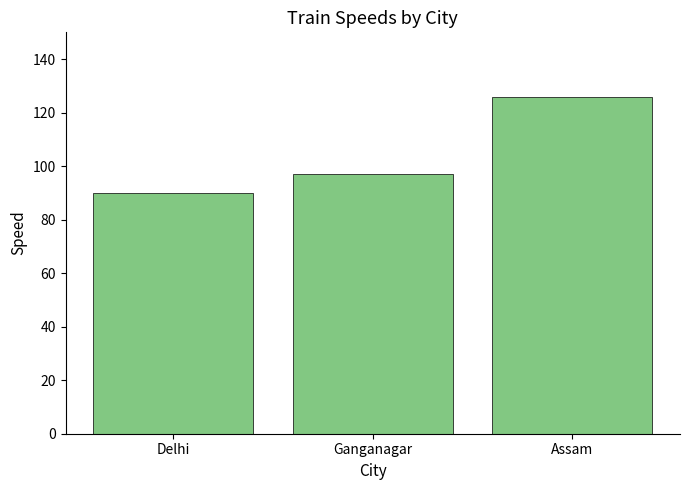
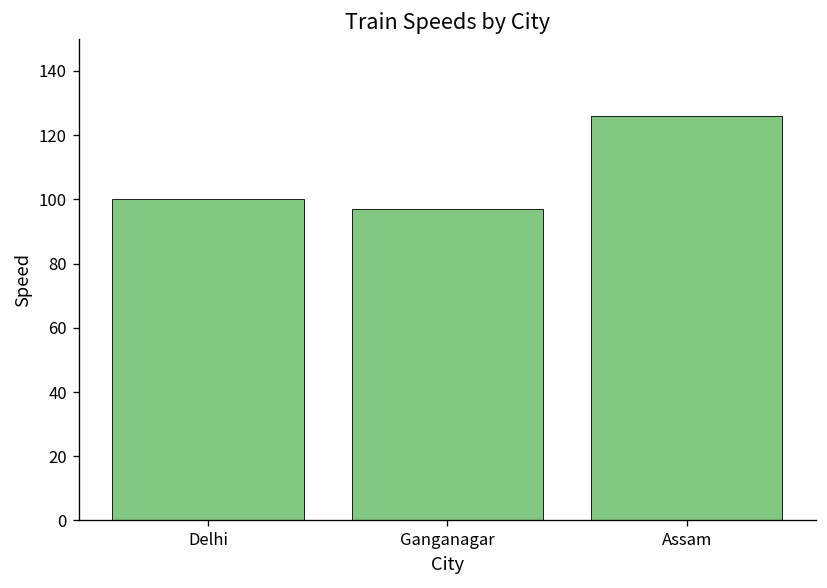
Delhi: 90 -> 100
